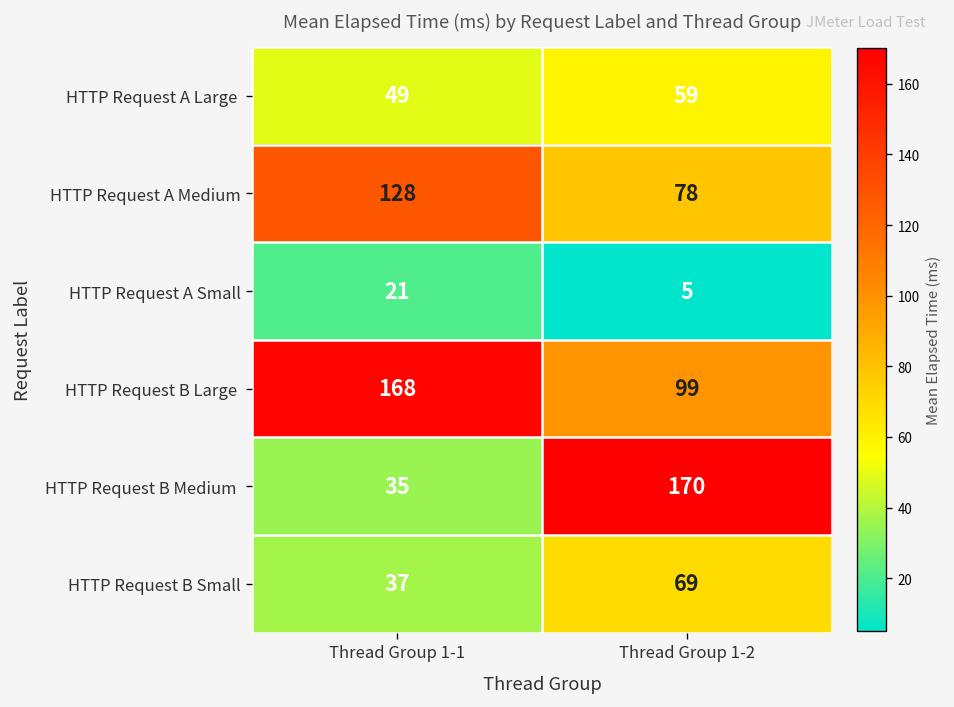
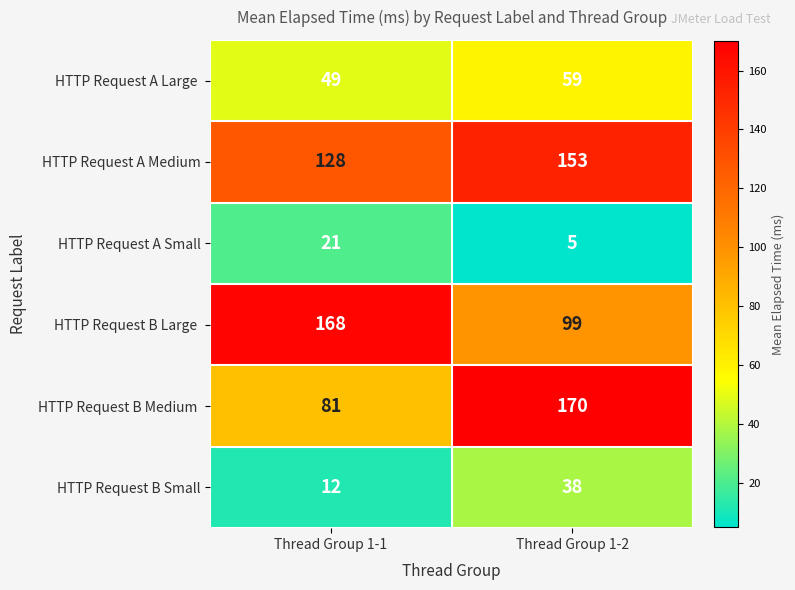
HTTP Request A Medium, Thread Group 1-2: 78 -> 153
HTTP Request B Medium, Thread Group 1-1: 35 -> 81
HTTP Request B Small, Thread Group 1-1: 37 -> 12
HTTP Request B Small, Thread Group 1-2: 69 -> 38
